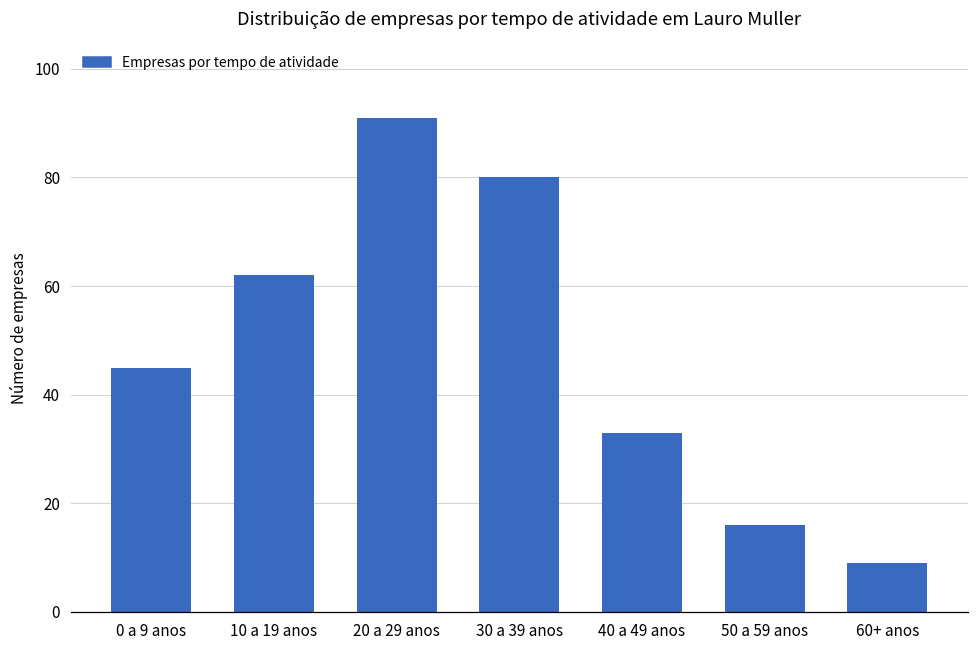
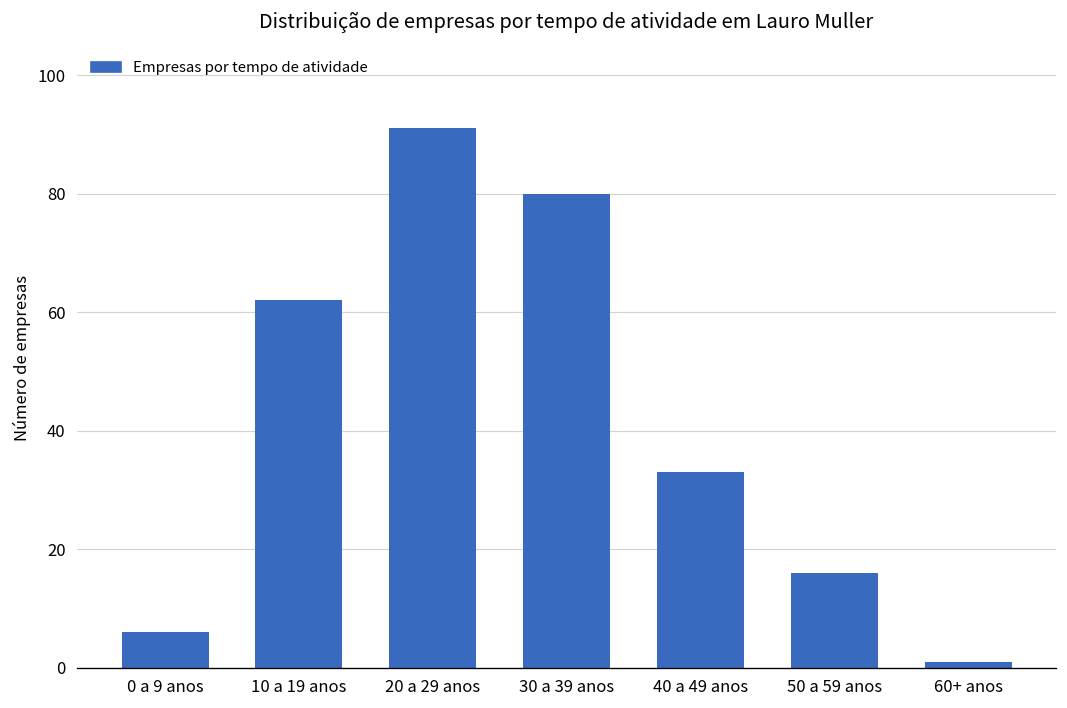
0 a 9 anos: 45 -> 6
60+ anos: 9 -> 1
